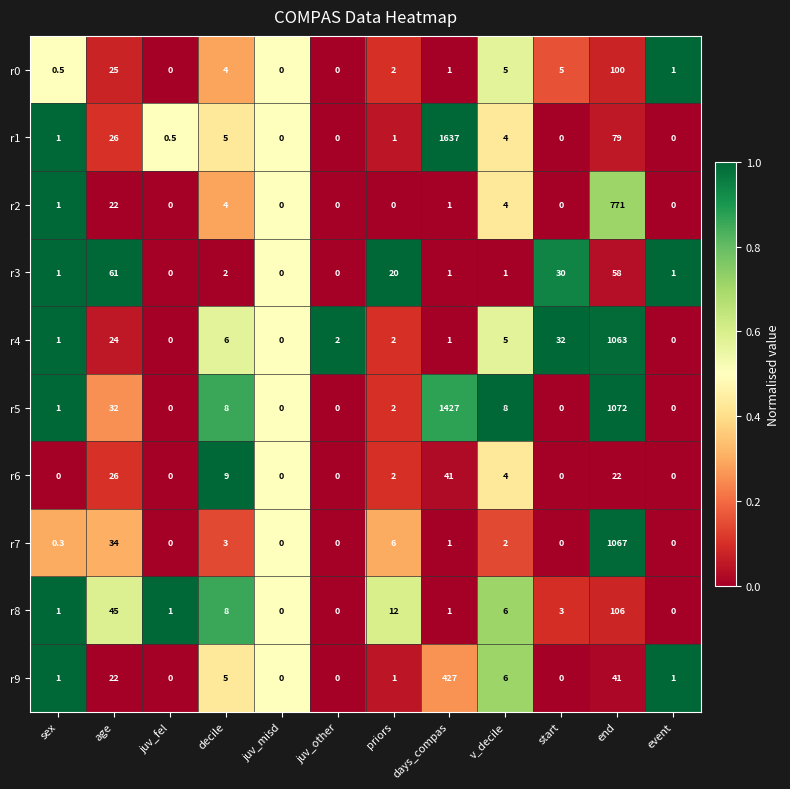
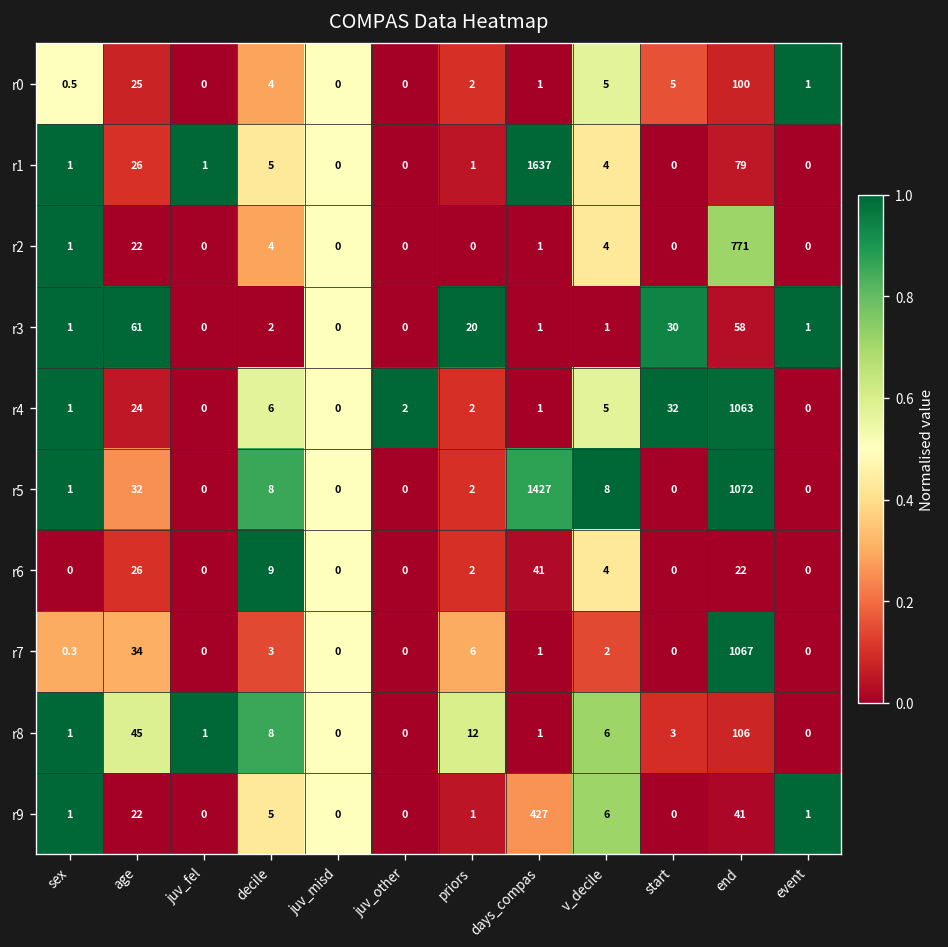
r1, juv_fel: 0.5 -> 1
